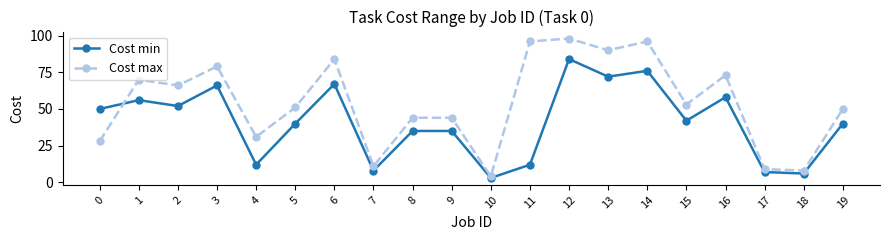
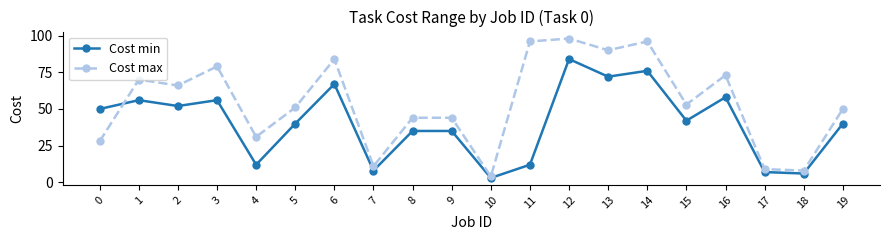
Cost min, 3: 66 -> 56
